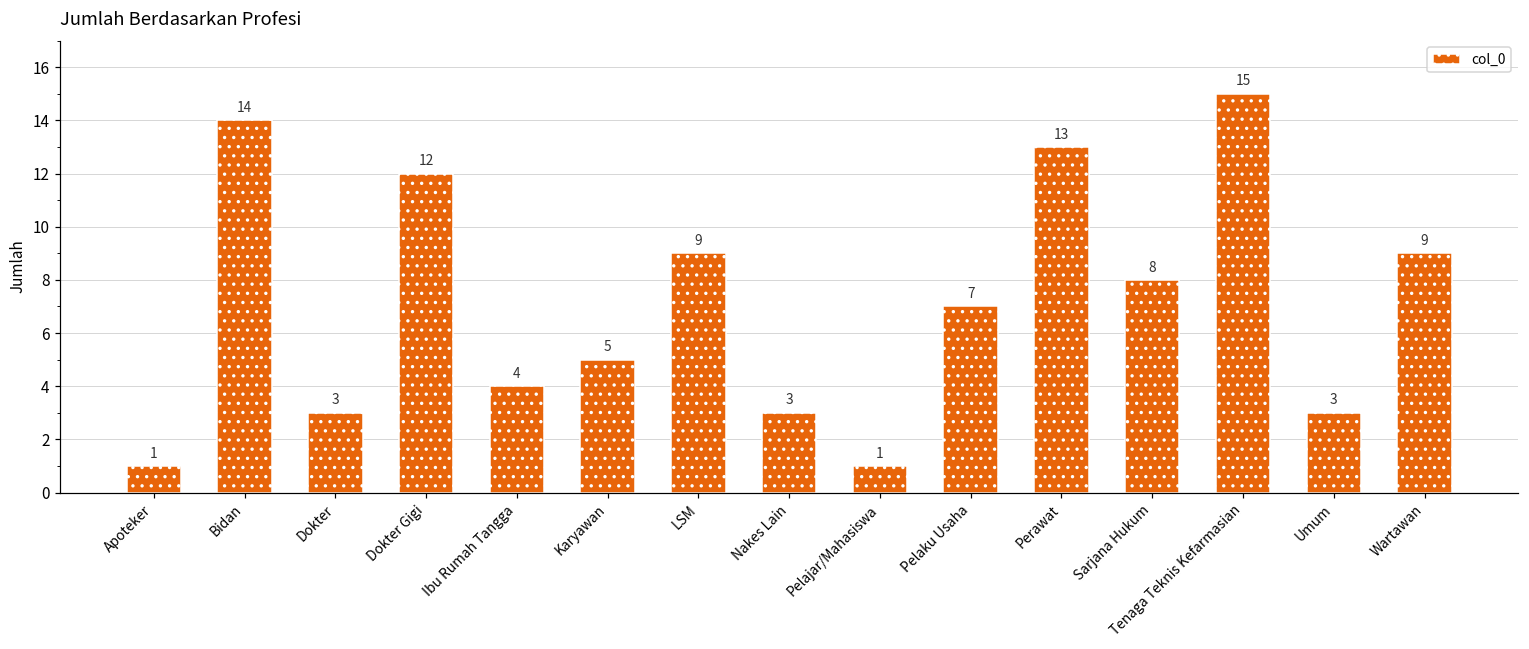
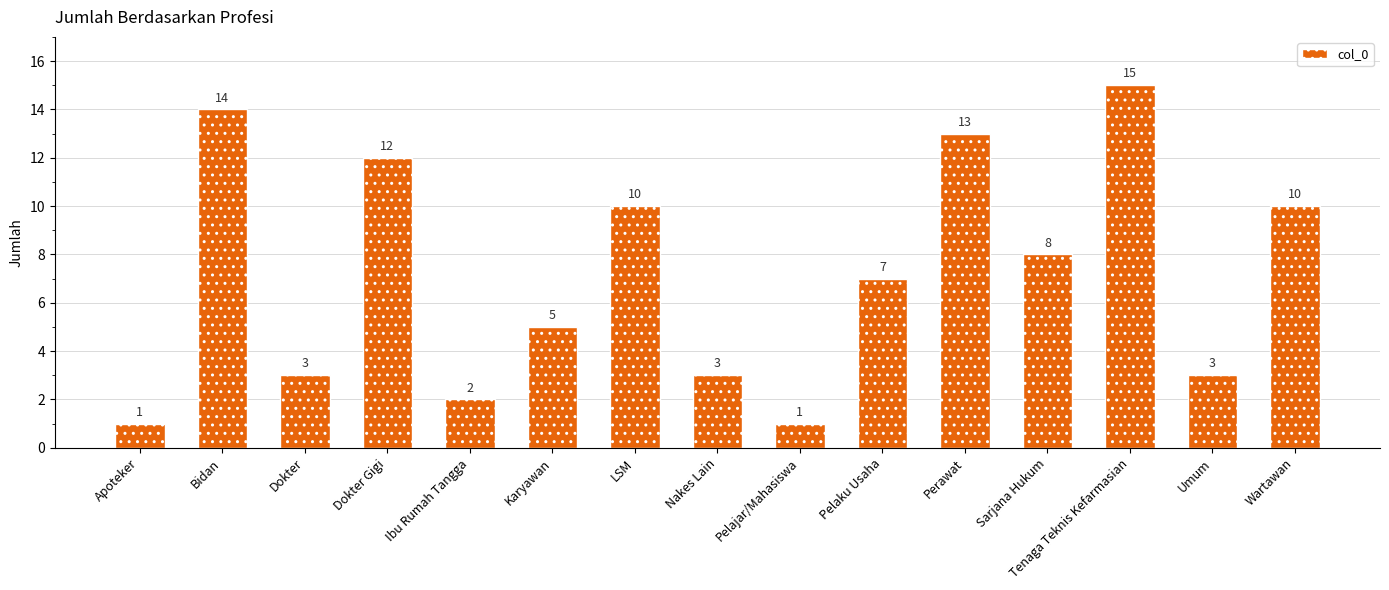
Ibu Rumah Tangga: 4 -> 2
LSM: 9 -> 10
Wartawan: 9 -> 10
